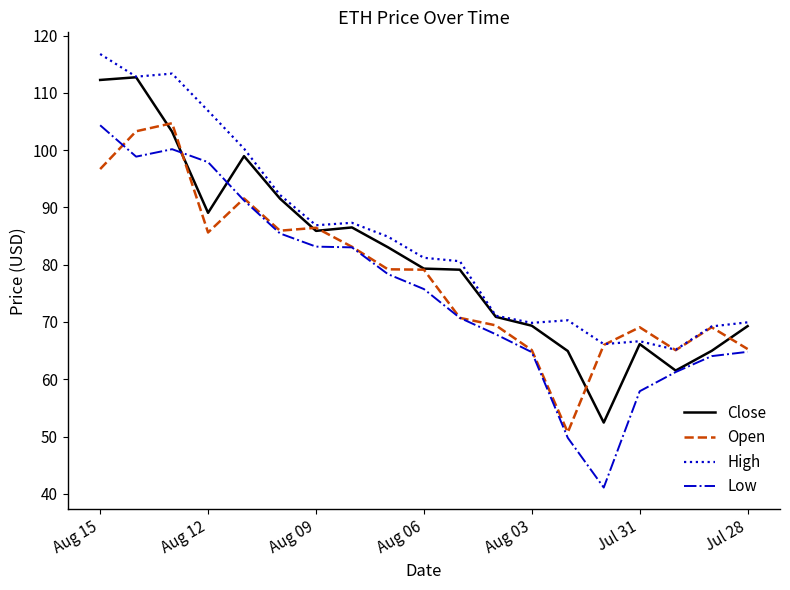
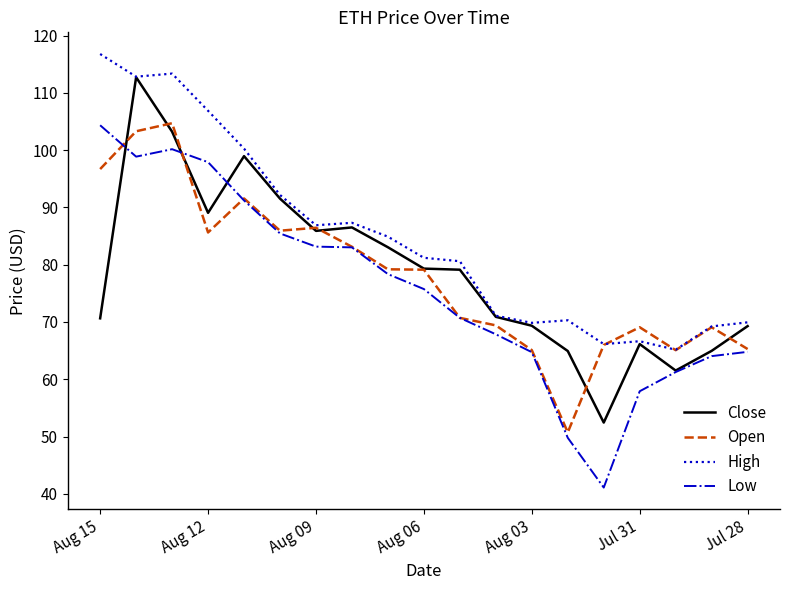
Close, Aug 15: 112 -> 71
